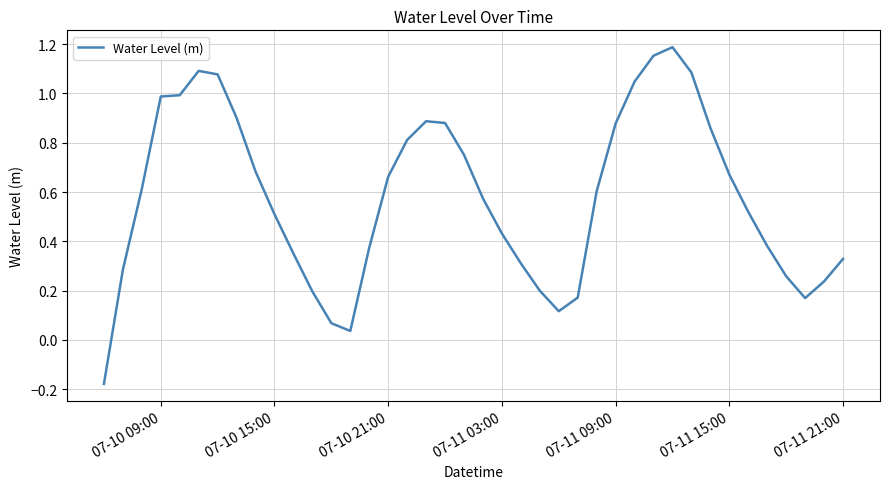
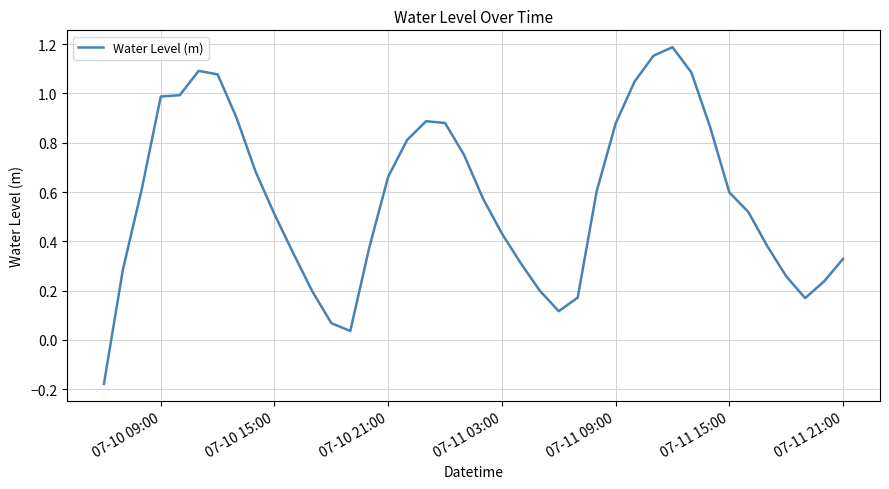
07-11 15:00: 0.67 -> 0.60
